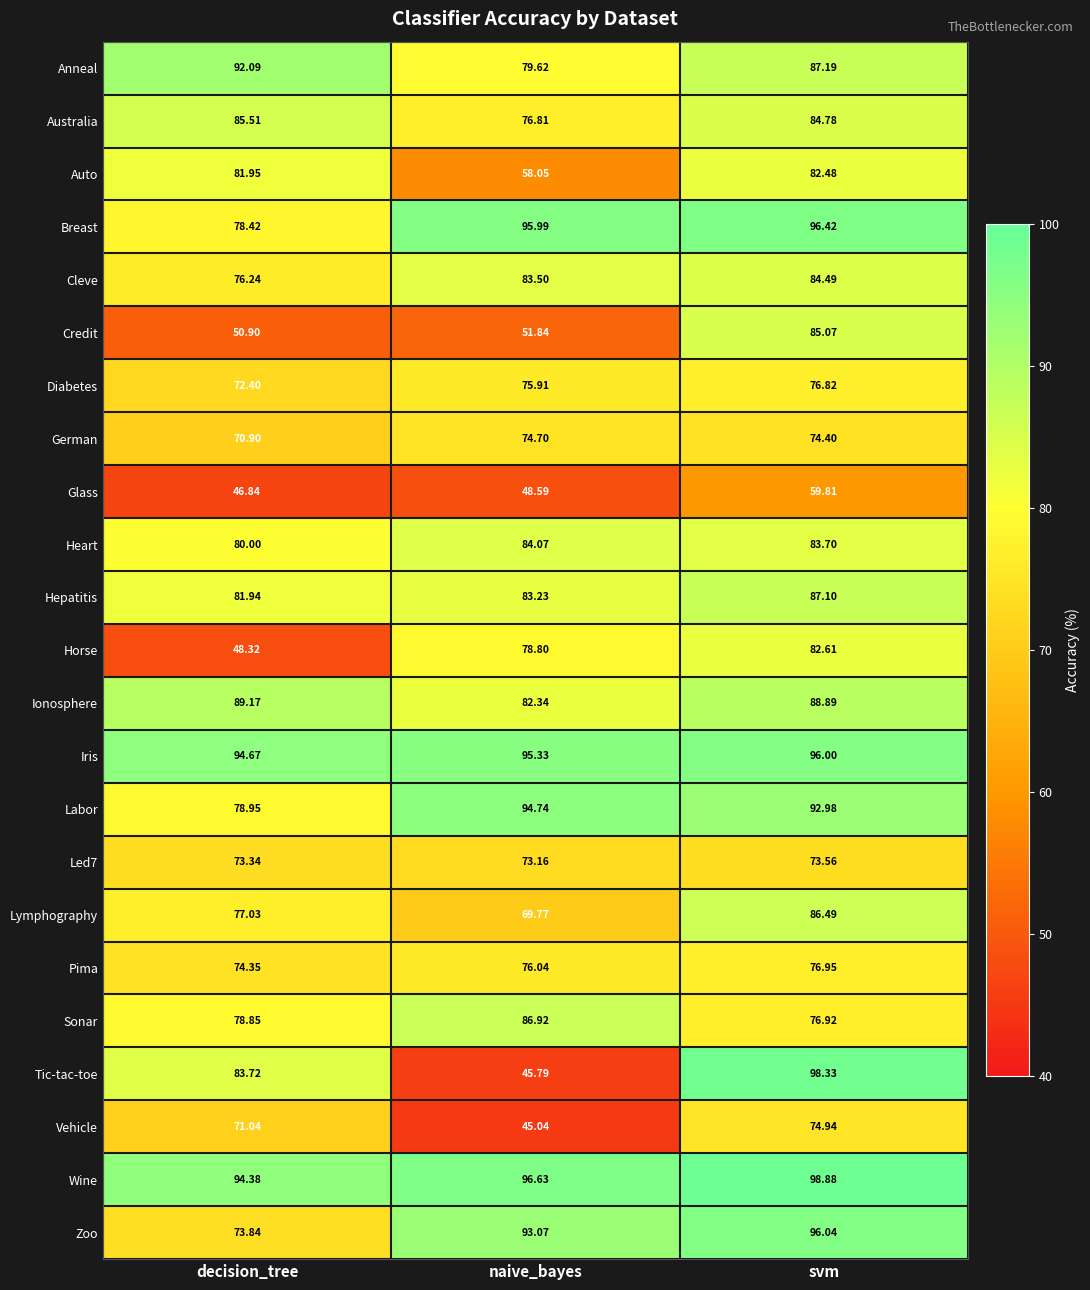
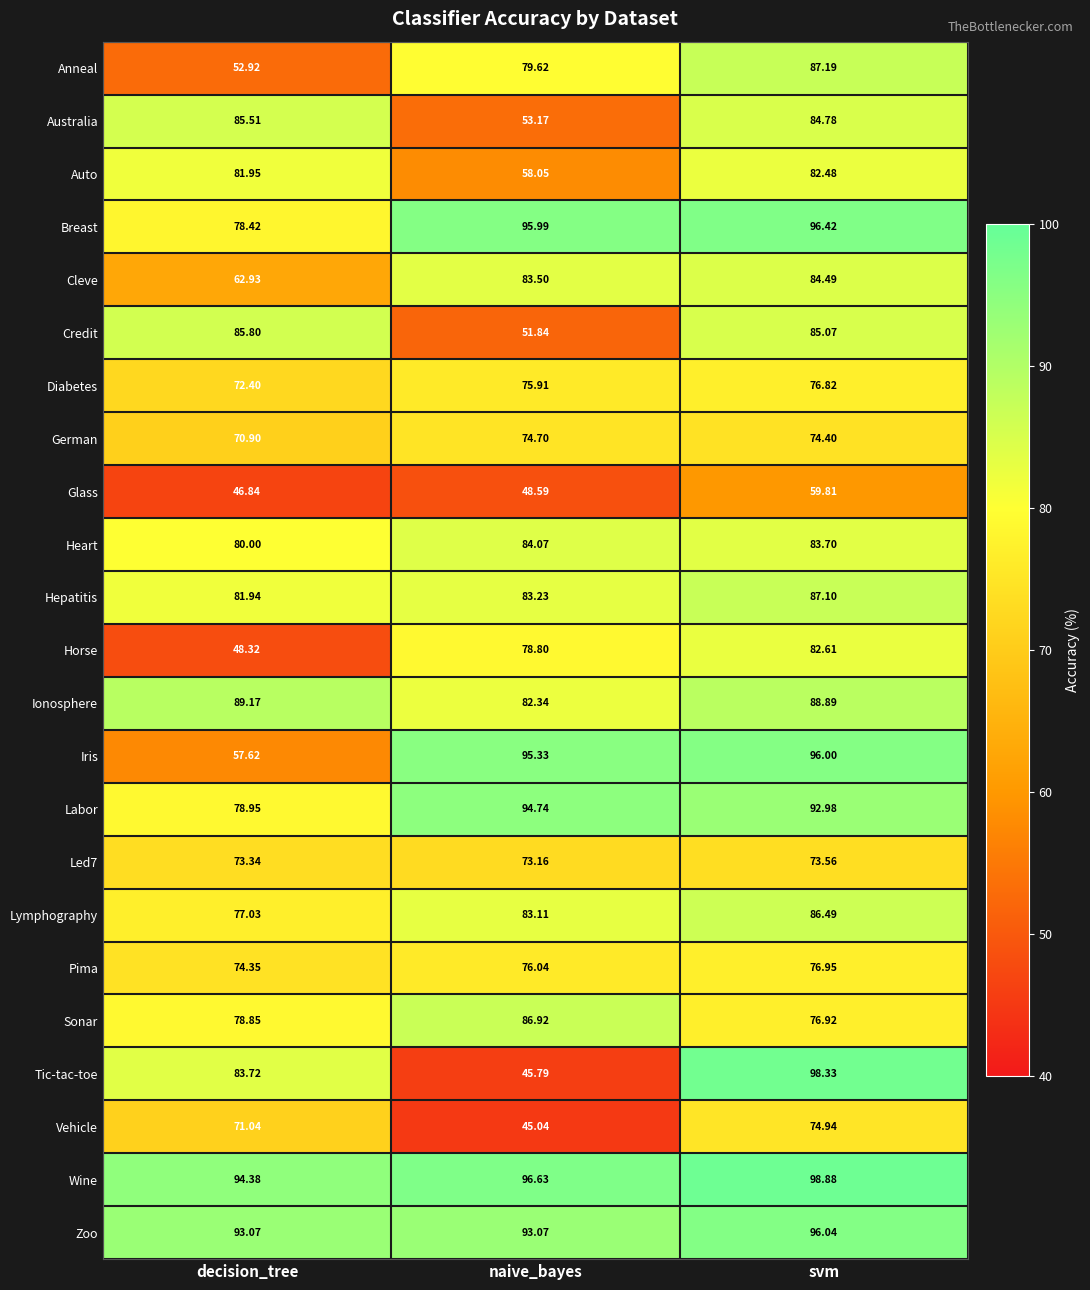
Anneal, decision_tree: 92.09 -> 52.92
Australia, naive_bayes: 76.81 -> 53.17
Cleve, decision_tree: 76.24 -> 62.93
Credit, decision_tree: 50.90 -> 85.80
Iris, decision_tree: 94.67 -> 57.62
Lymphography, naive_bayes: 69.77 -> 83.11
Zoo, decision_tree: 73.84 -> 93.07
